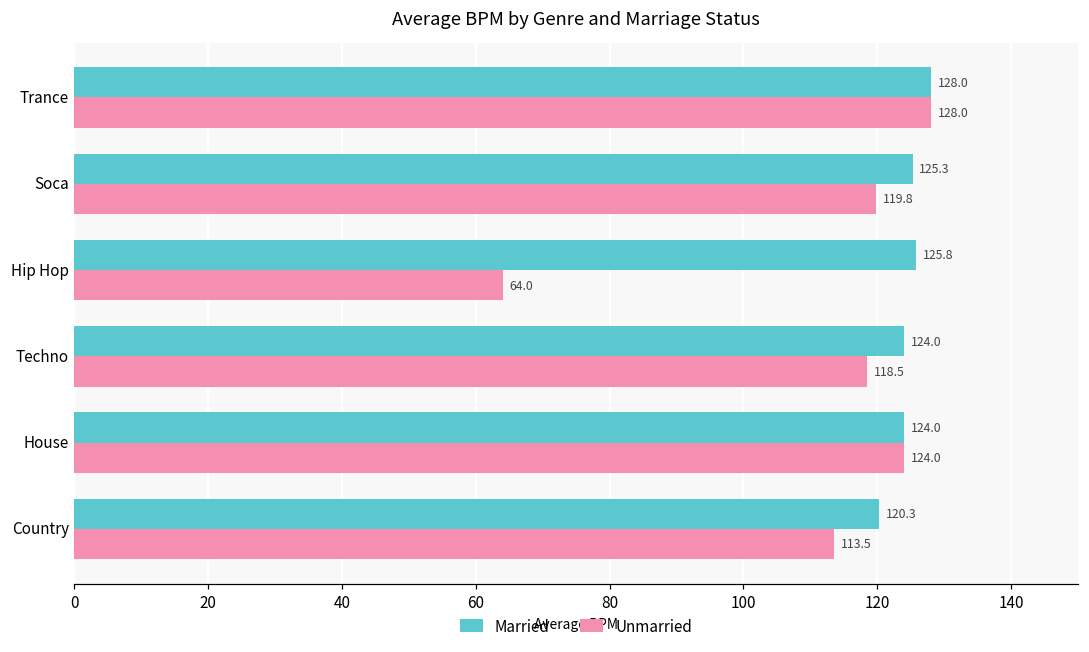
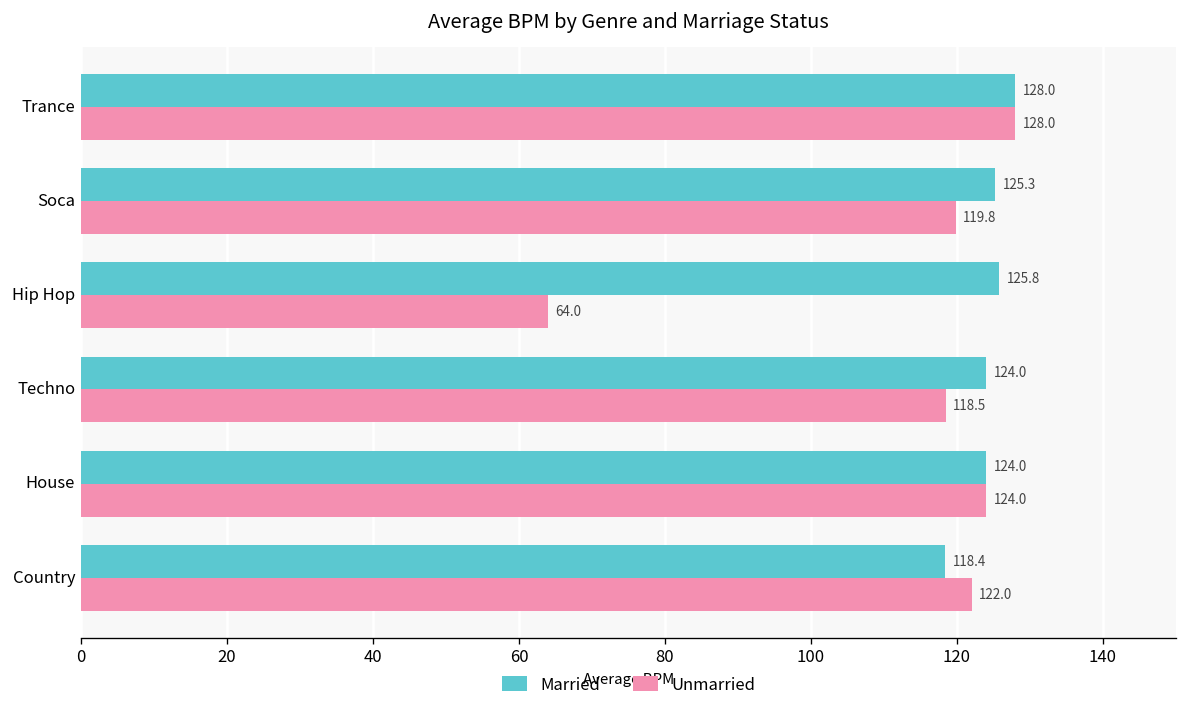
Married, Country: 120.3 -> 118.4
Unmarried, Country: 113.5 -> 122.0
